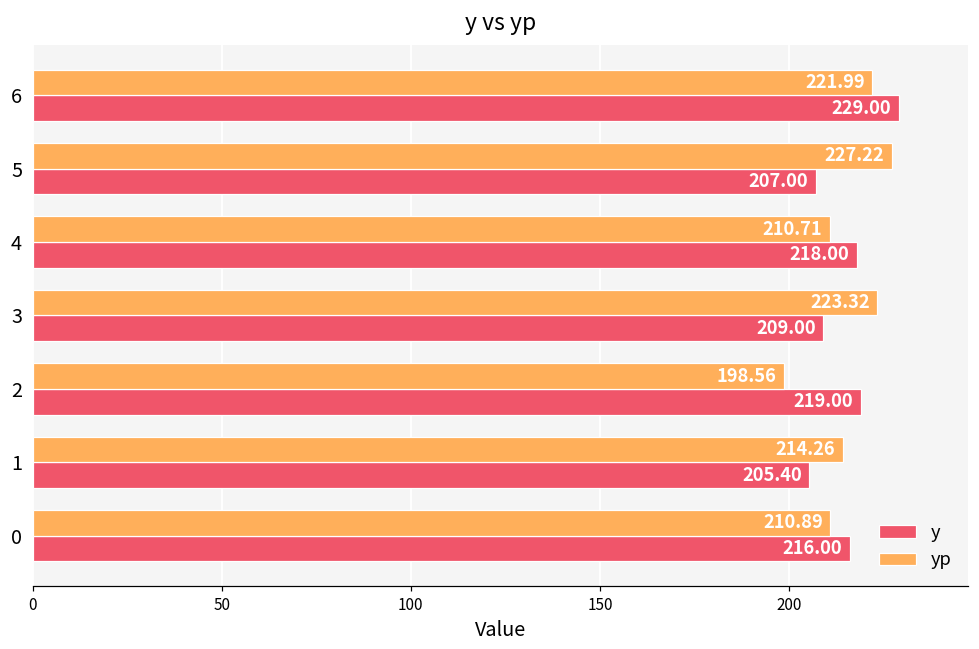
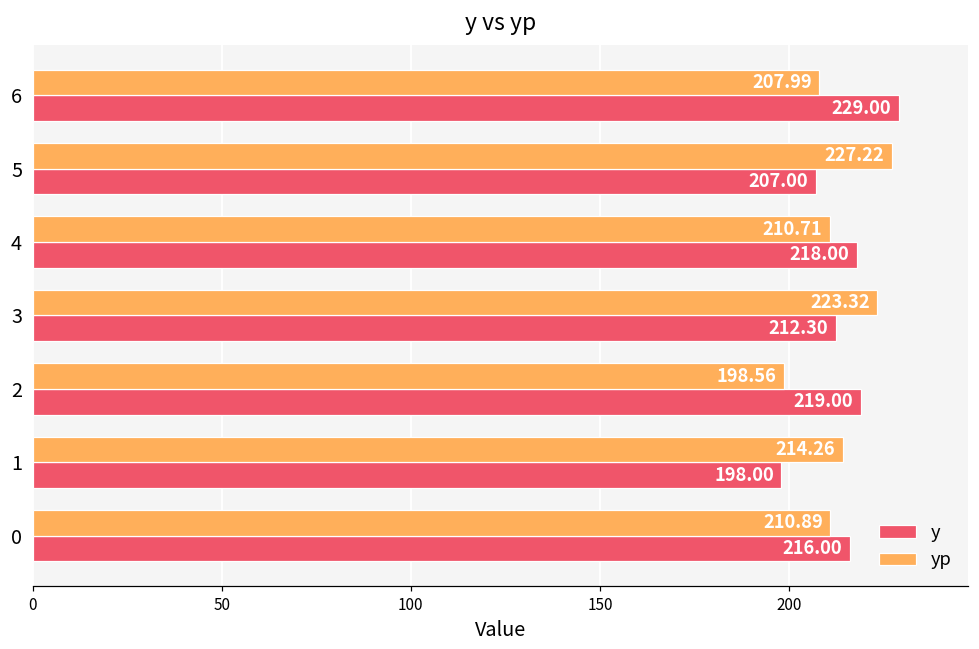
yp, 6: 221.99 -> 207.99
y, 3: 209.00 -> 212.30
y, 1: 205.40 -> 198.00
